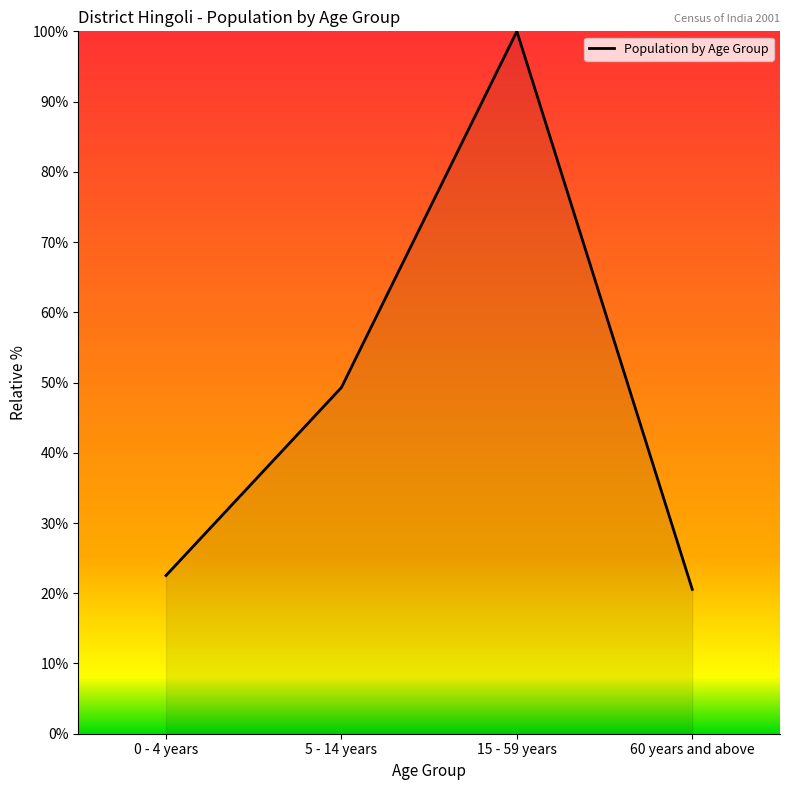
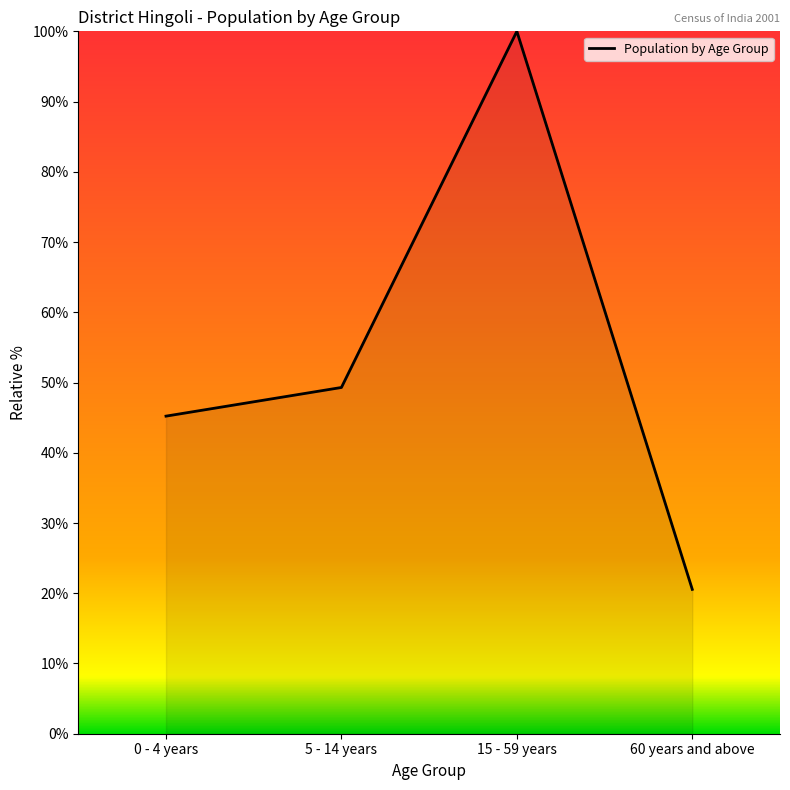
0 - 4 years: 23% -> 45%
